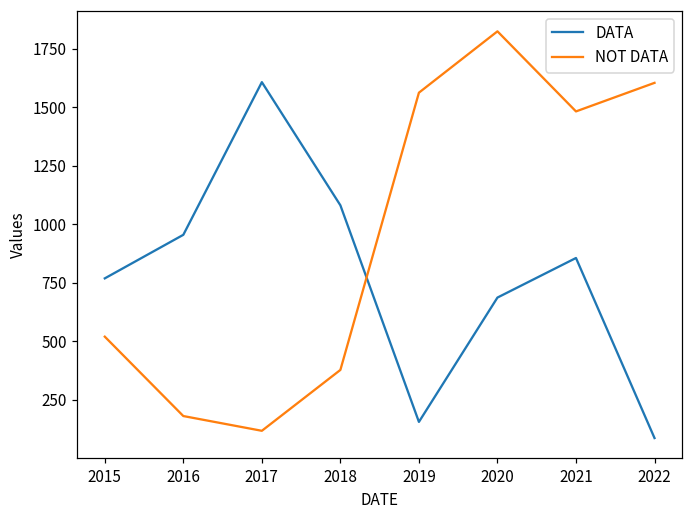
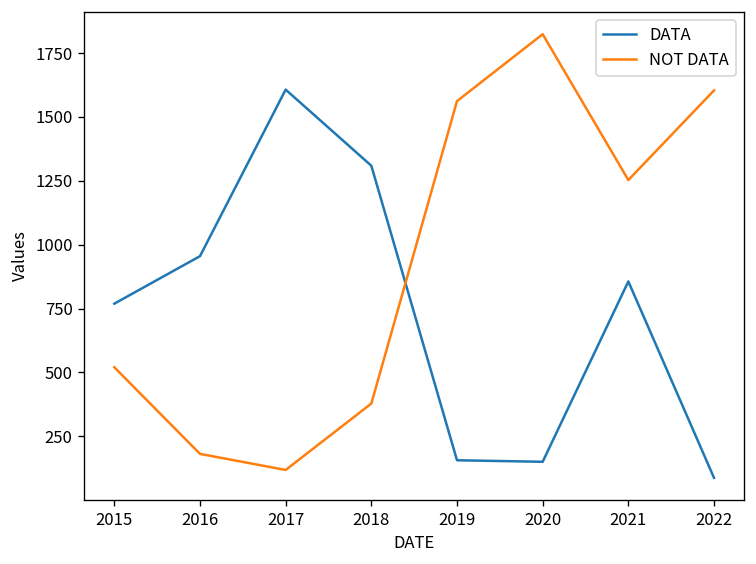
DATA, 2018: 1080 -> 1310
DATA, 2020: 690 -> 150
NOT DATA, 2021: 1480 -> 1250
